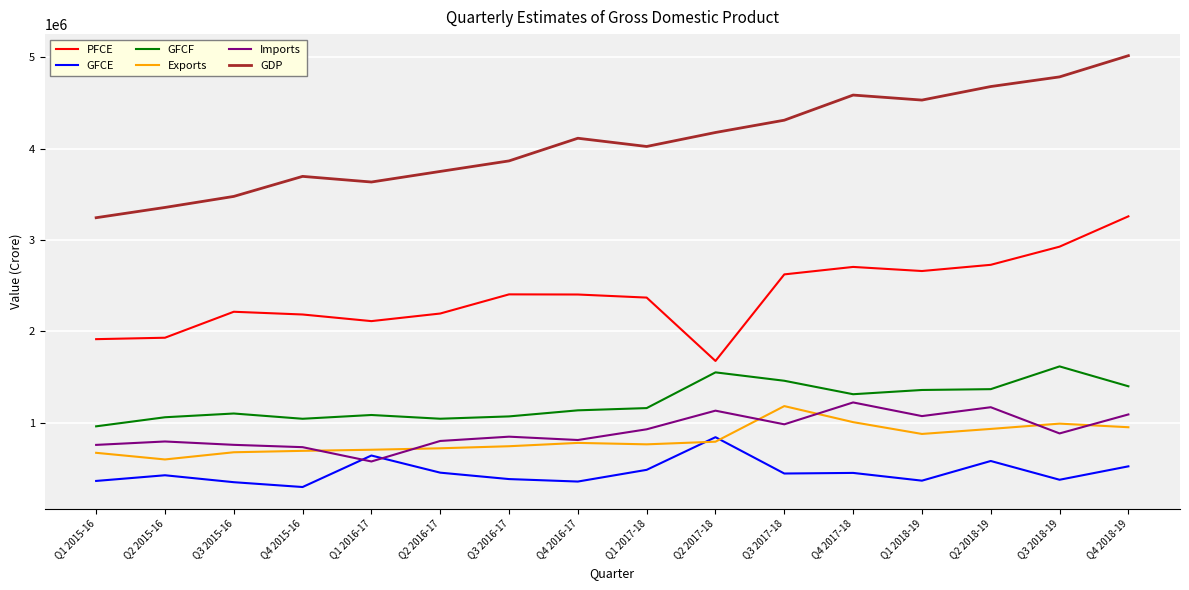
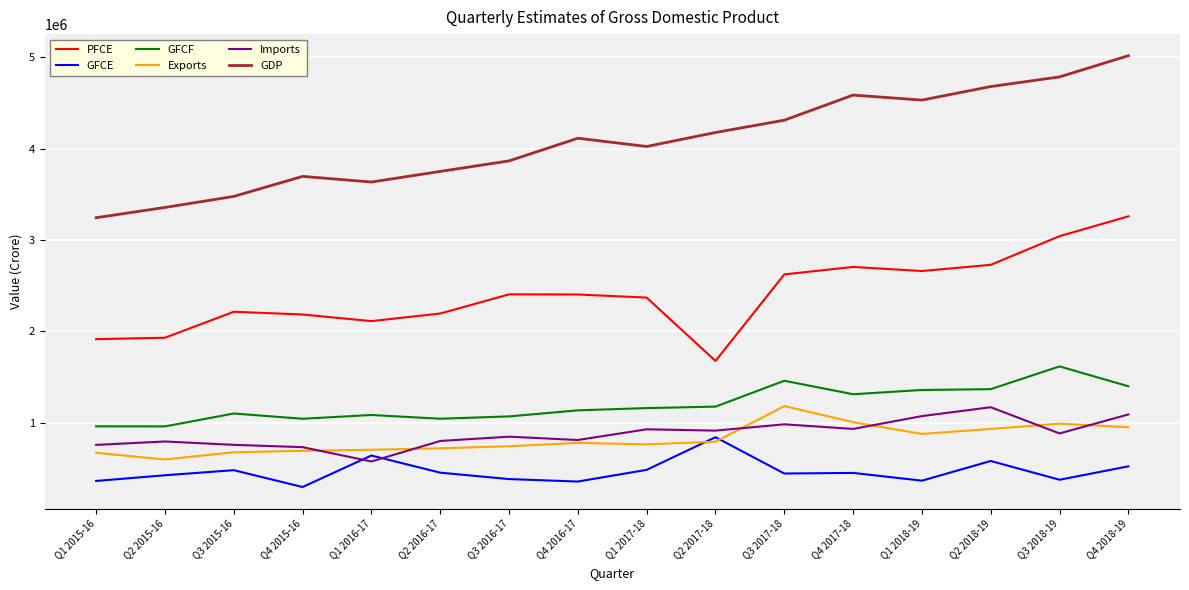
GFCF, Q2 2015-16: 1100000 -> 1000000
GFCE, Q3 2015-16: 300000 -> 500000
GFCF, Q2 2017-18: 1600000 -> 1200000
Imports, Q2 2017-18: 1100000 -> 900000
Imports, Q4 2017-18: 1200000 -> 900000
PFCE, Q3 2018-19: 2900000 -> 3000000
